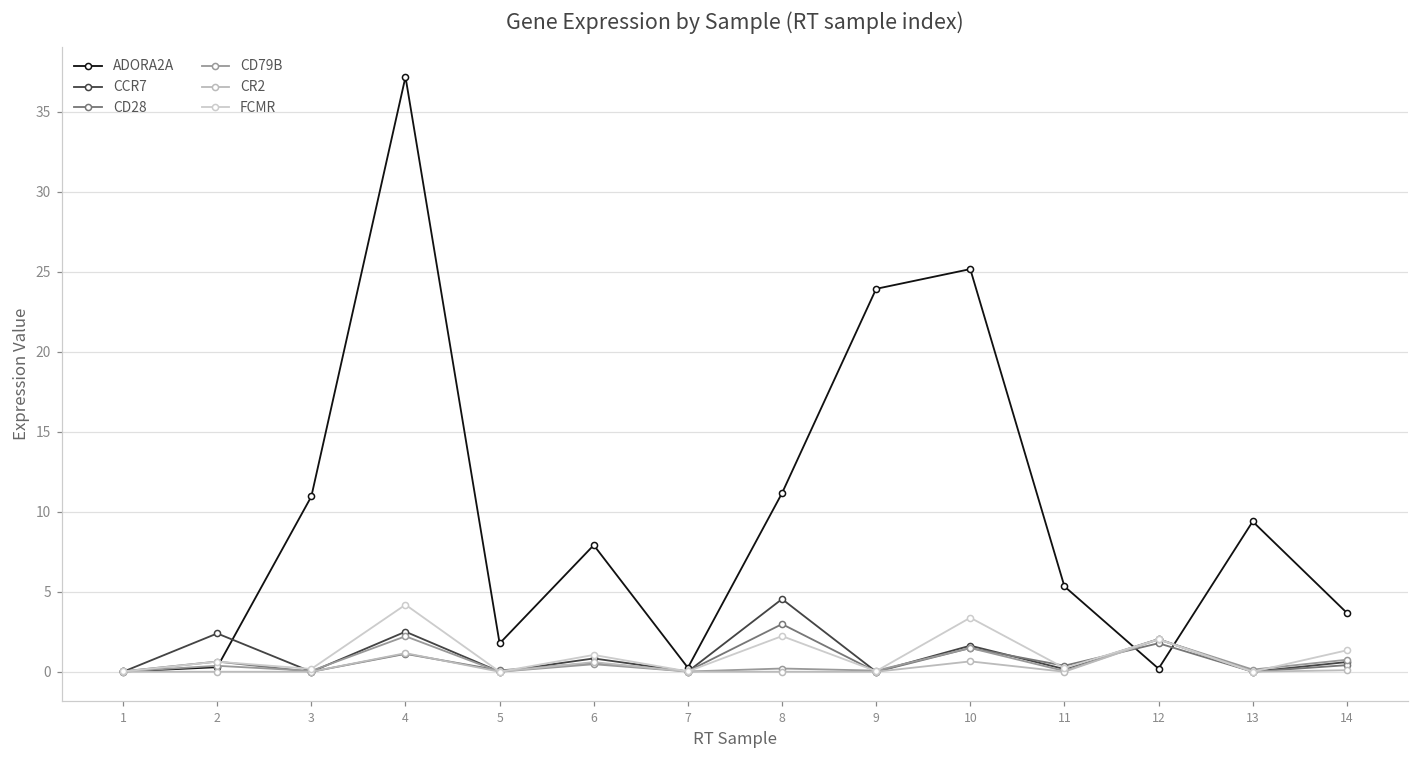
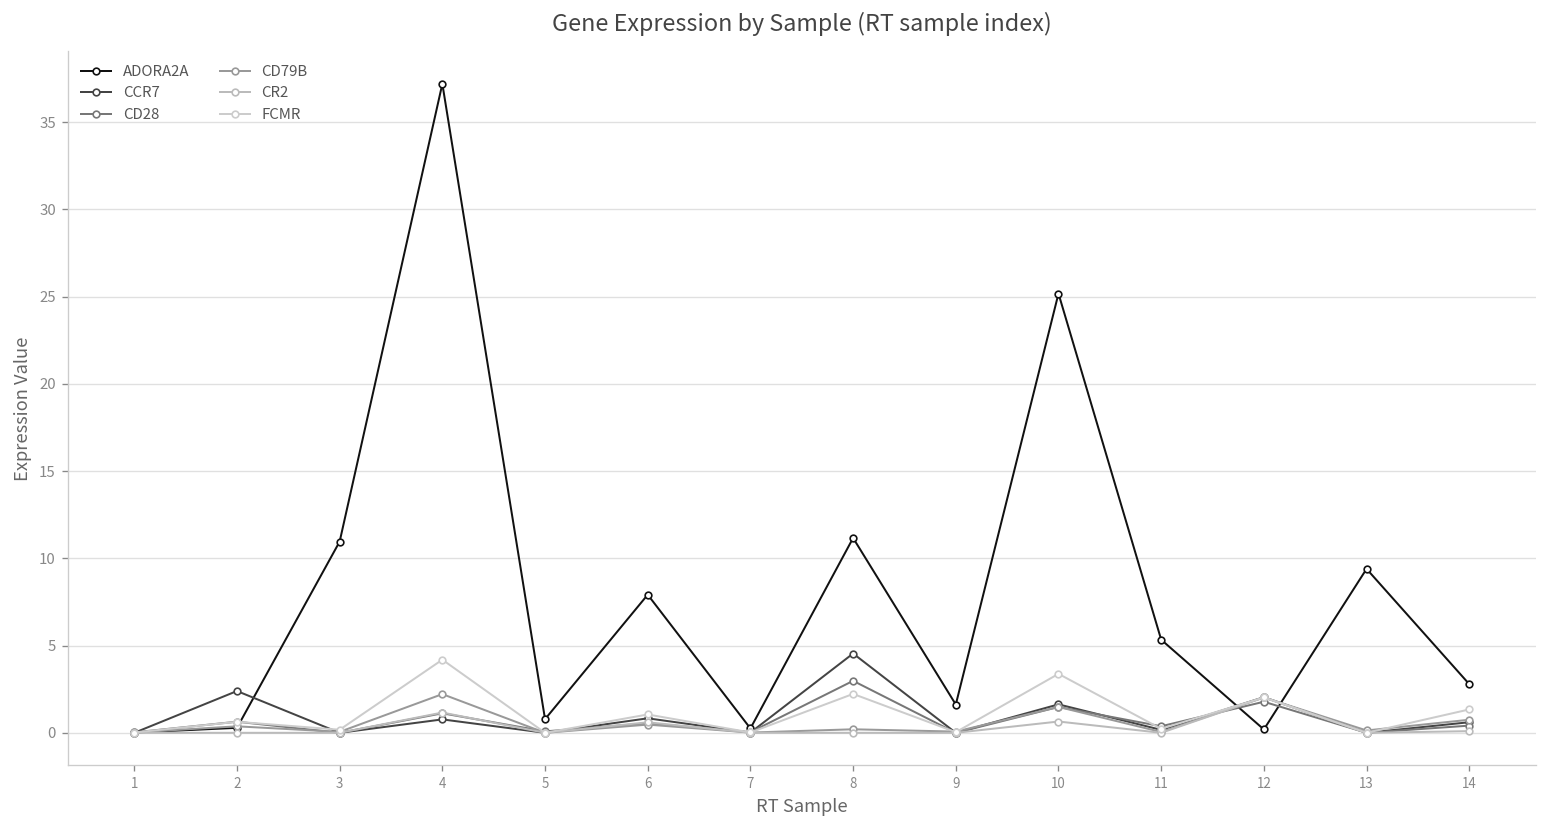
CCR7, 4: 2.5 -> 0.8
ADORA2A, 5: 1.8 -> 0.8
ADORA2A, 9: 23.9 -> 1.6
ADORA2A, 14: 3.7 -> 2.8
